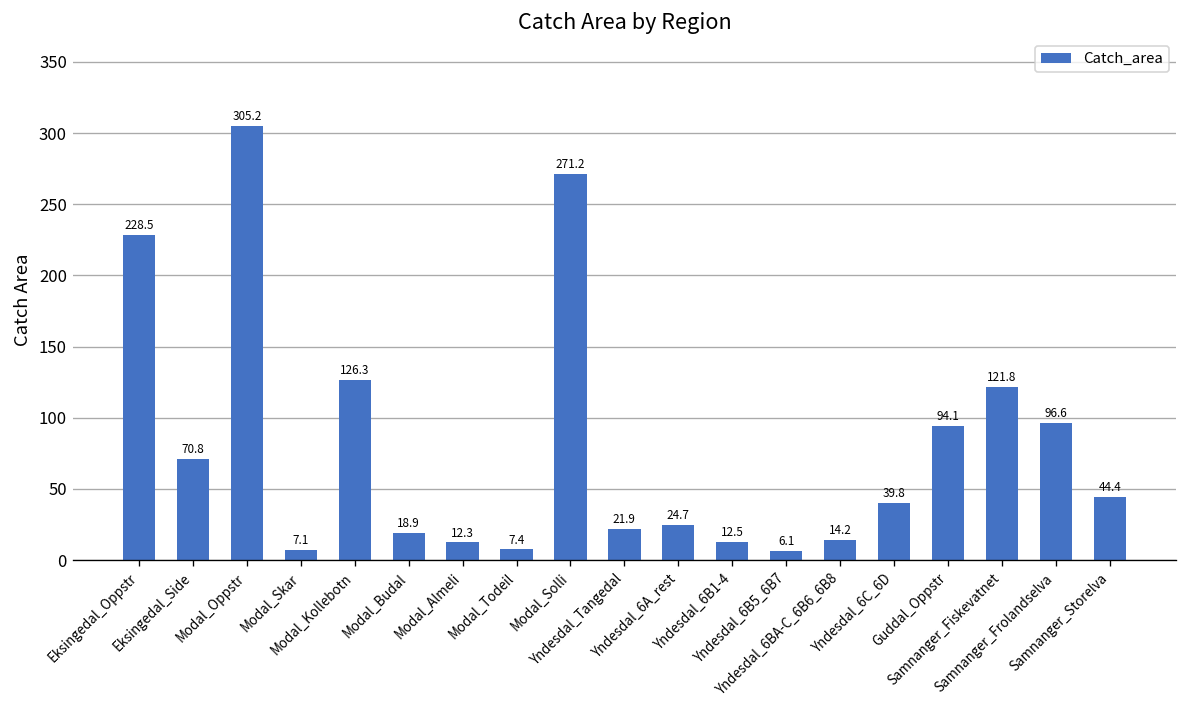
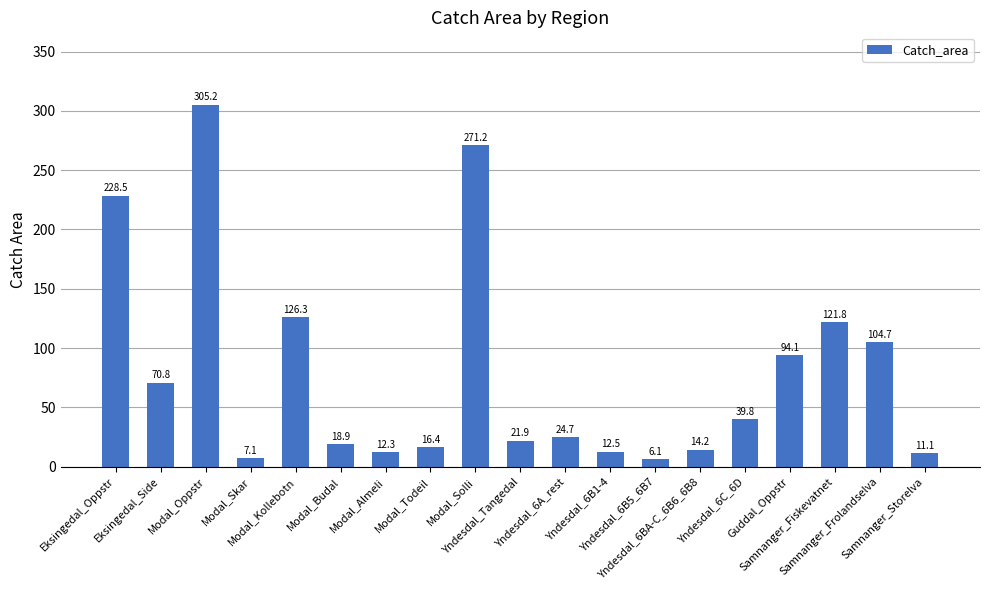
Modal_Todeil: 7.4 -> 16.4
Samnanger_Frolandselva: 96.6 -> 104.7
Samnanger_Storelva: 44.4 -> 11.1
